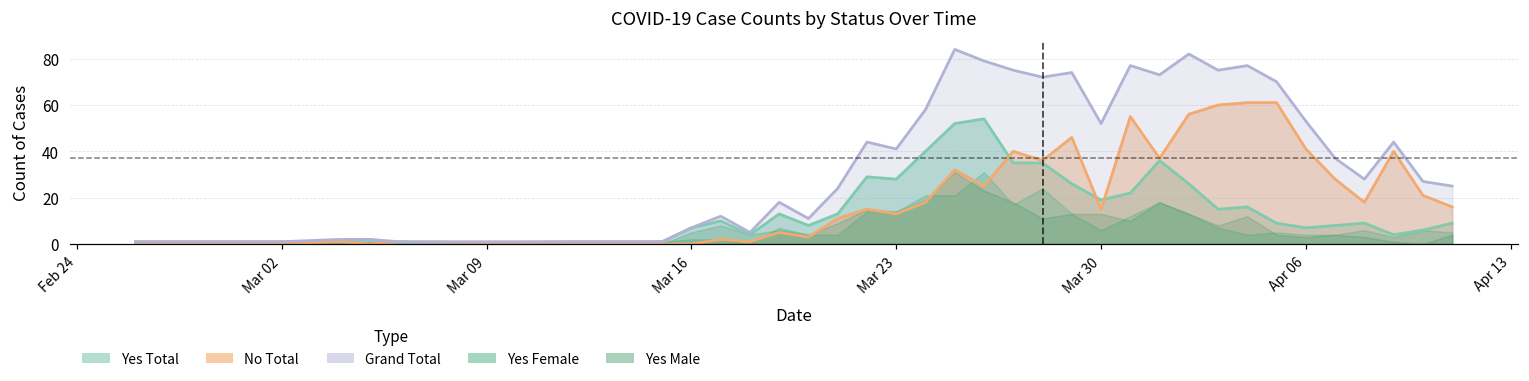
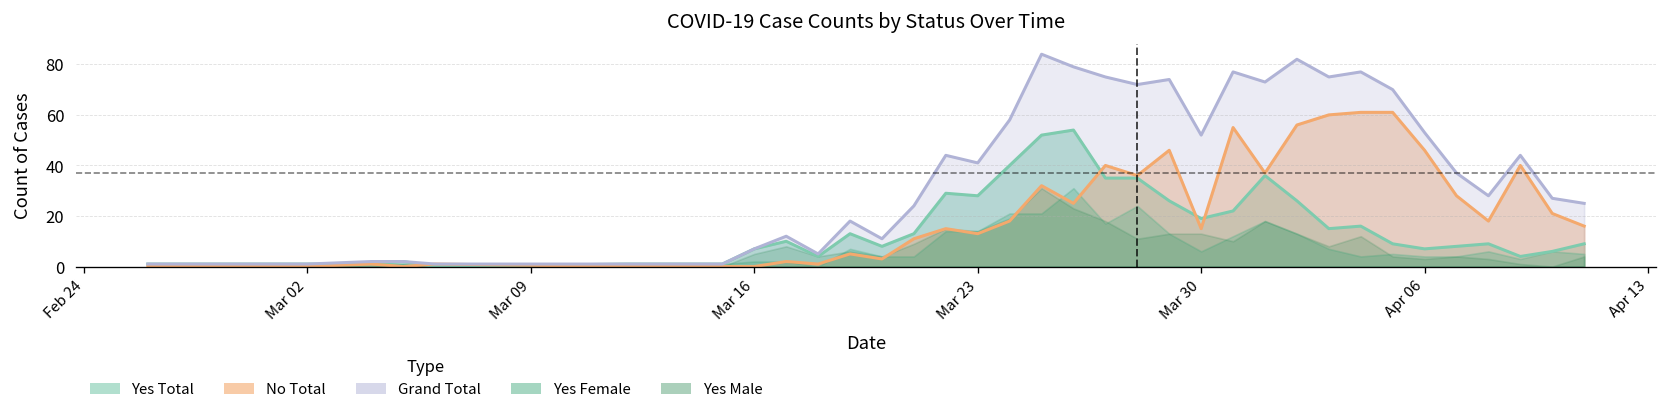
No Total, Apr 06: 41 -> 46
